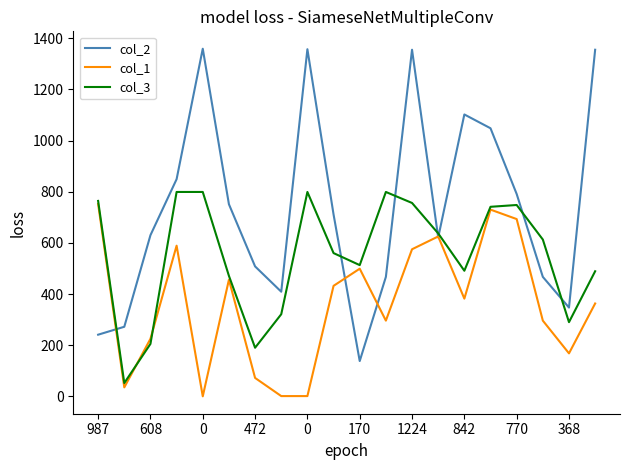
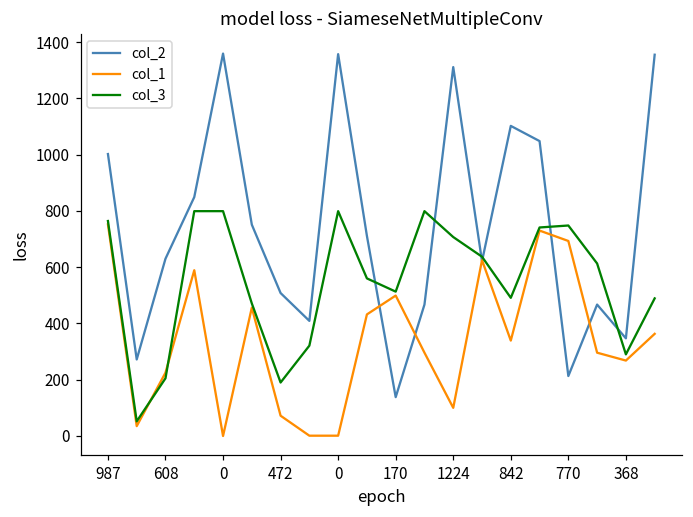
col_2, 987: 240 -> 1000
col_2, 1224: 1360 -> 1310
col_1, 1224: 580 -> 100
col_3, 1224: 760 -> 710
col_1, 842: 380 -> 340
col_2, 770: 790 -> 210
col_1, 368: 170 -> 270
